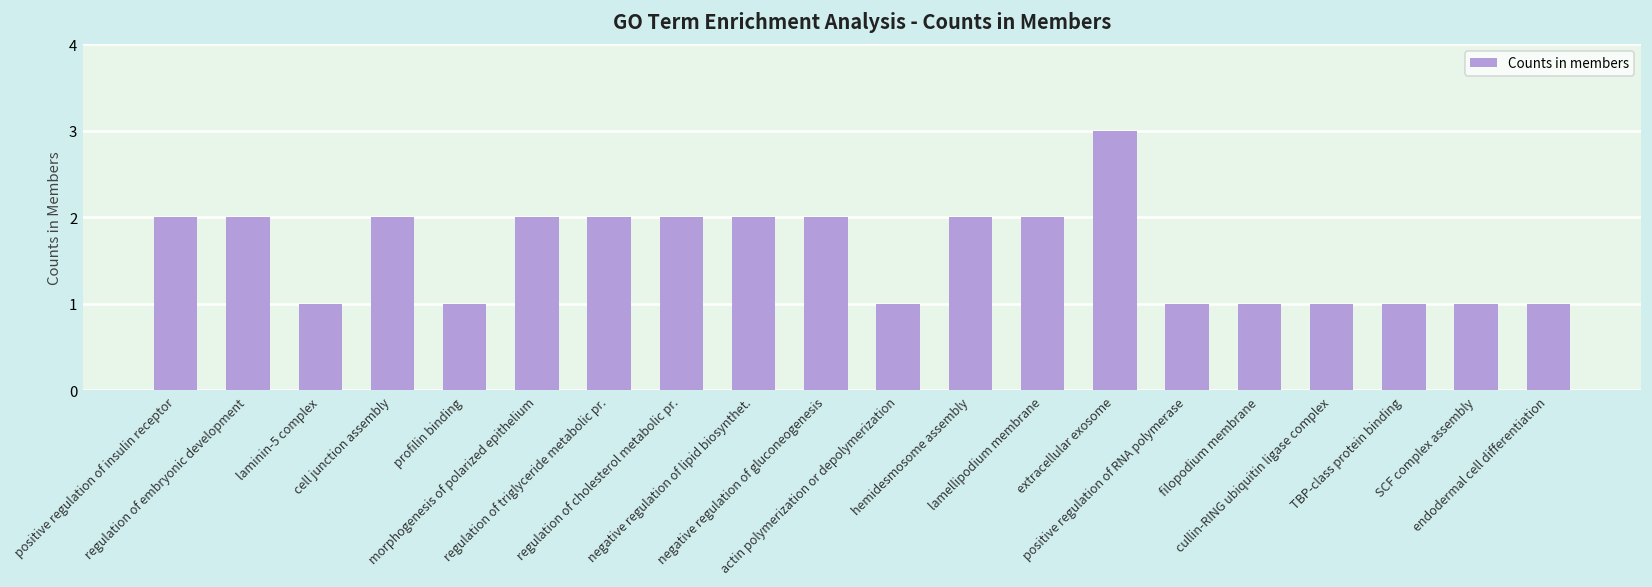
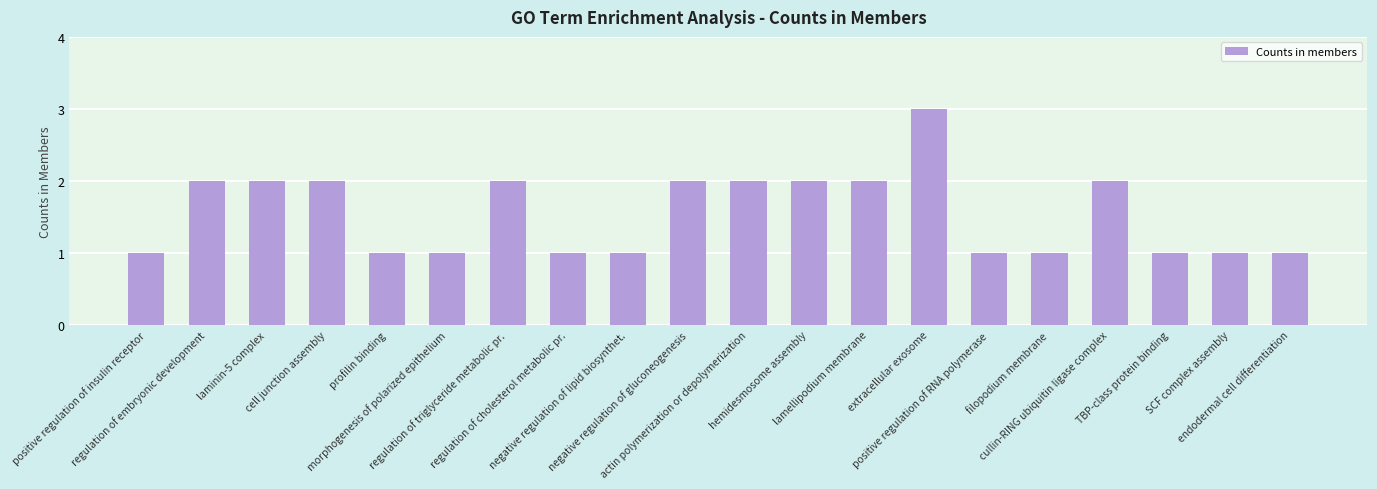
positive regulation of insulin receptor: 2 -> 1
laminin-5 complex: 1 -> 2
morphogenesis of polarized epithelium: 2 -> 1
regulation of cholesterol metabolic pr.: 2 -> 1
negative regulation of lipid biosynthet.: 2 -> 1
actin polymerization or depolymerization: 1 -> 2
cullin-RING ubiquitin ligase complex: 1 -> 2
